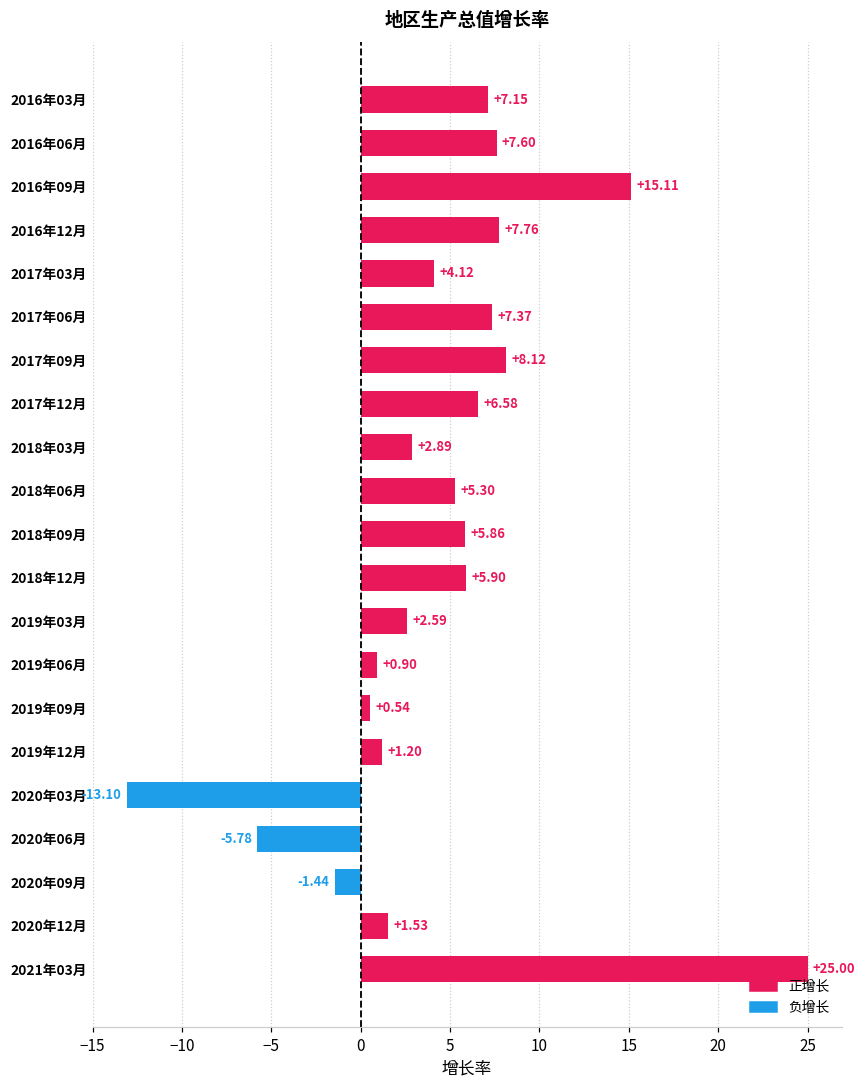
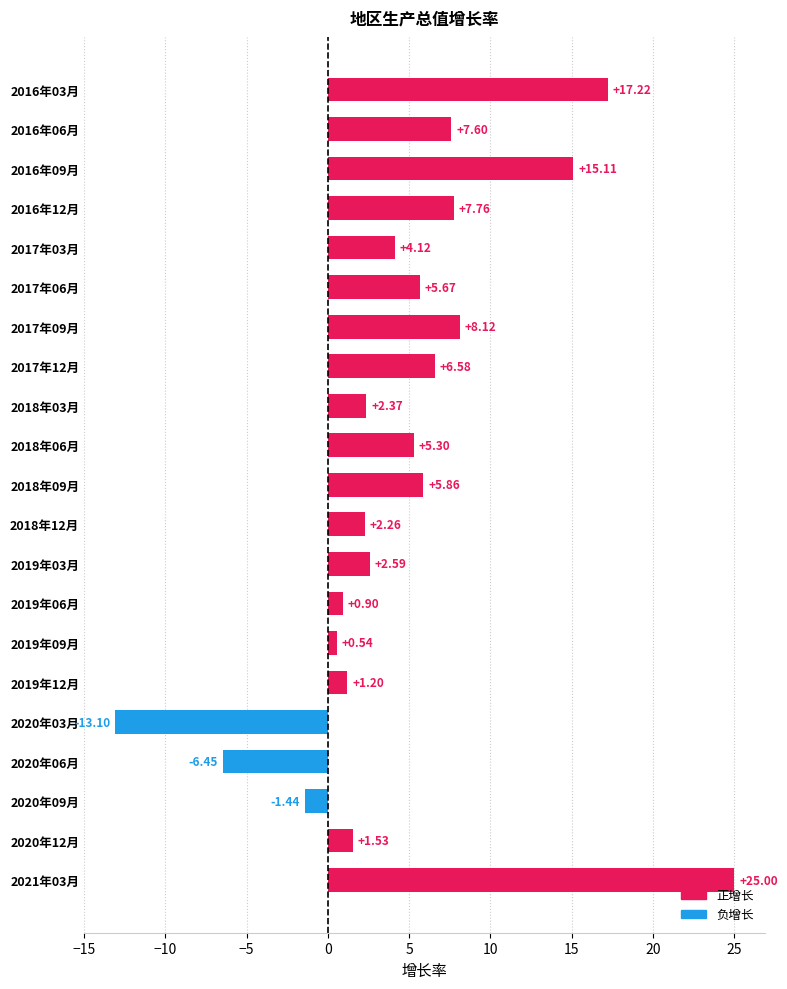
2016年03月: +7.15 -> +17.22
2017年06月: +7.37 -> +5.67
2018年03月: +2.89 -> +2.37
2018年12月: +5.90 -> +2.26
2020年06月: -5.78 -> -6.45
